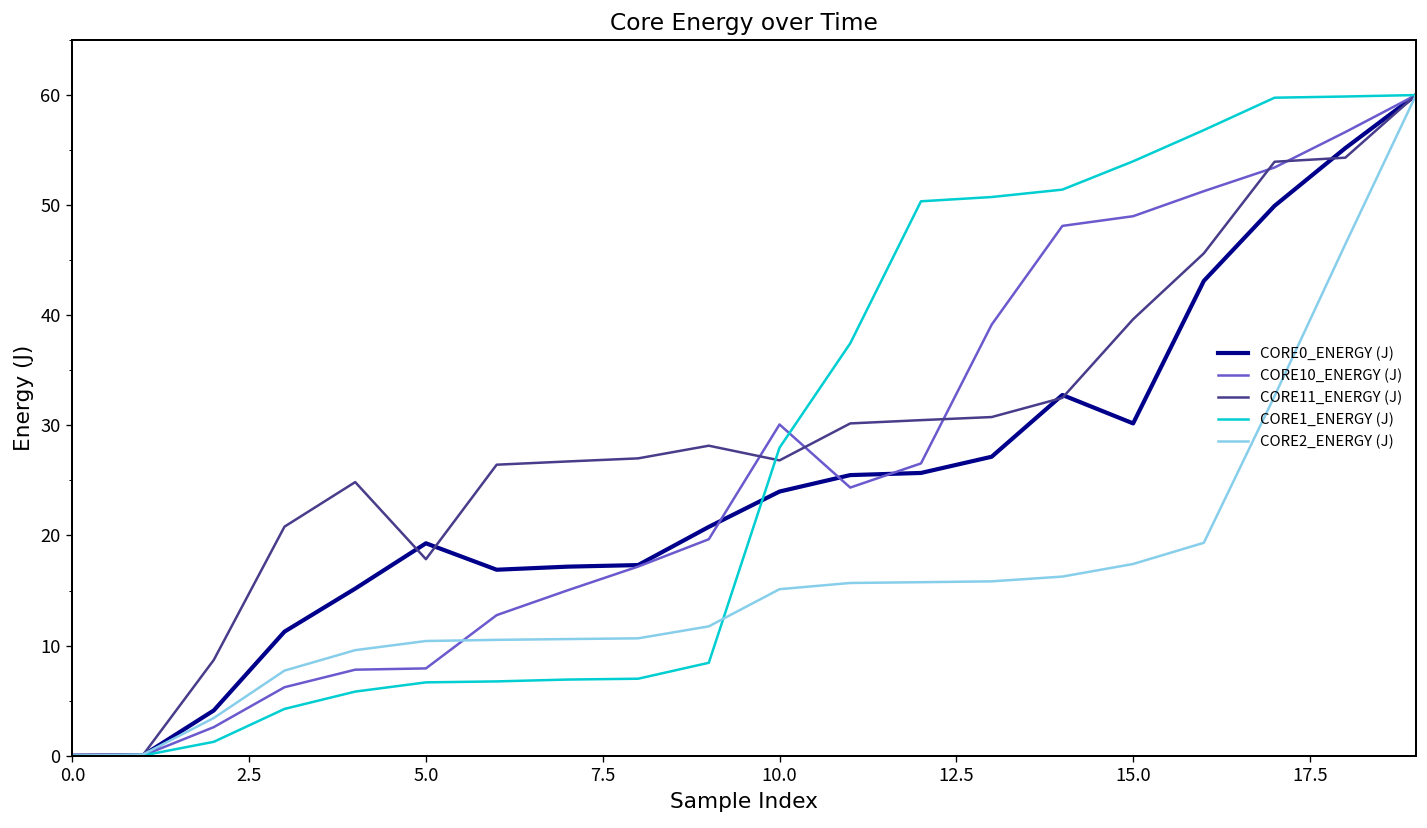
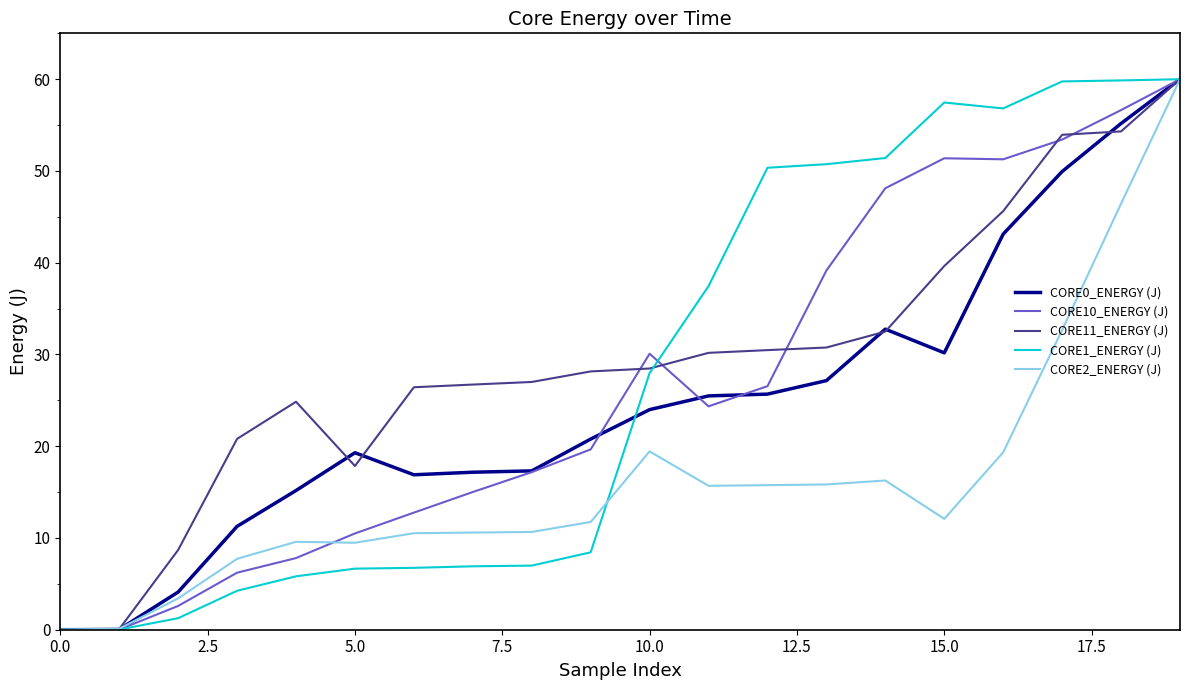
CORE10_ENERGY (J), 5.0: 8 -> 10
CORE2_ENERGY (J), 5.0: 10 -> 9
CORE11_ENERGY (J), 10.0: 27 -> 28
CORE2_ENERGY (J), 10.0: 15 -> 19
CORE10_ENERGY (J), 15.0: 49 -> 51
CORE1_ENERGY (J), 15.0: 54 -> 57
CORE2_ENERGY (J), 15.0: 17 -> 12
